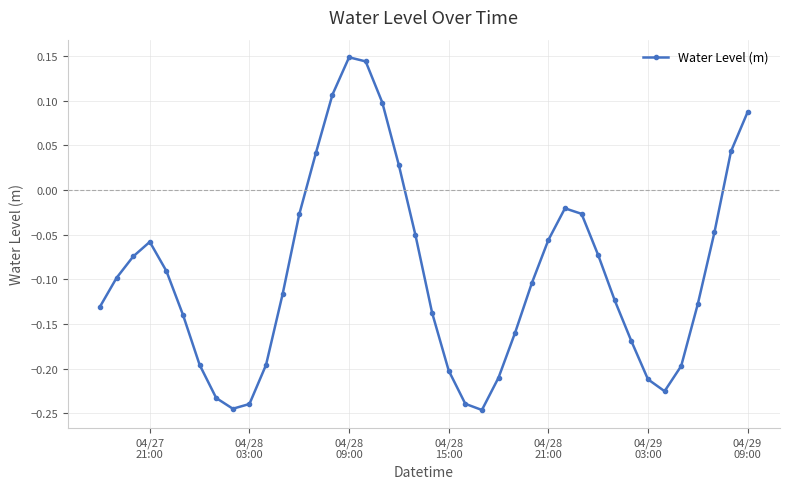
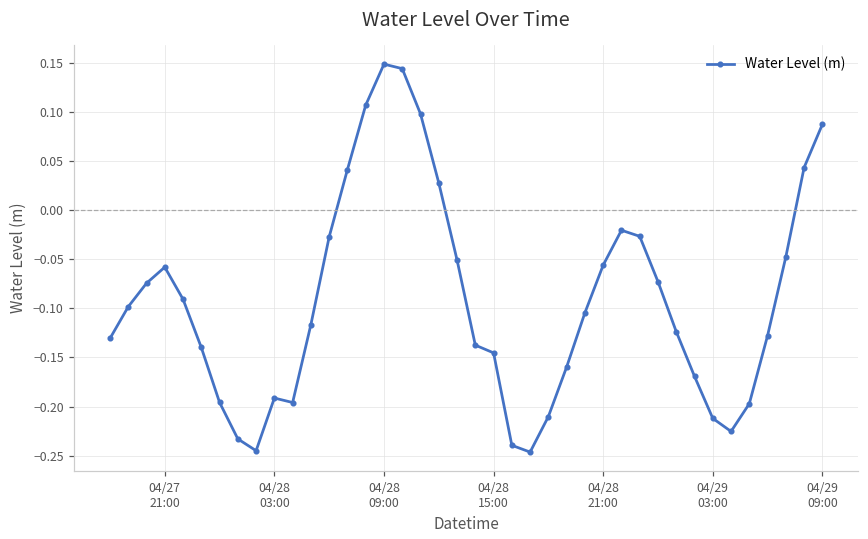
04/28 03:00: -0.24 -> -0.19
04/28 15:00: -0.20 -> -0.15
